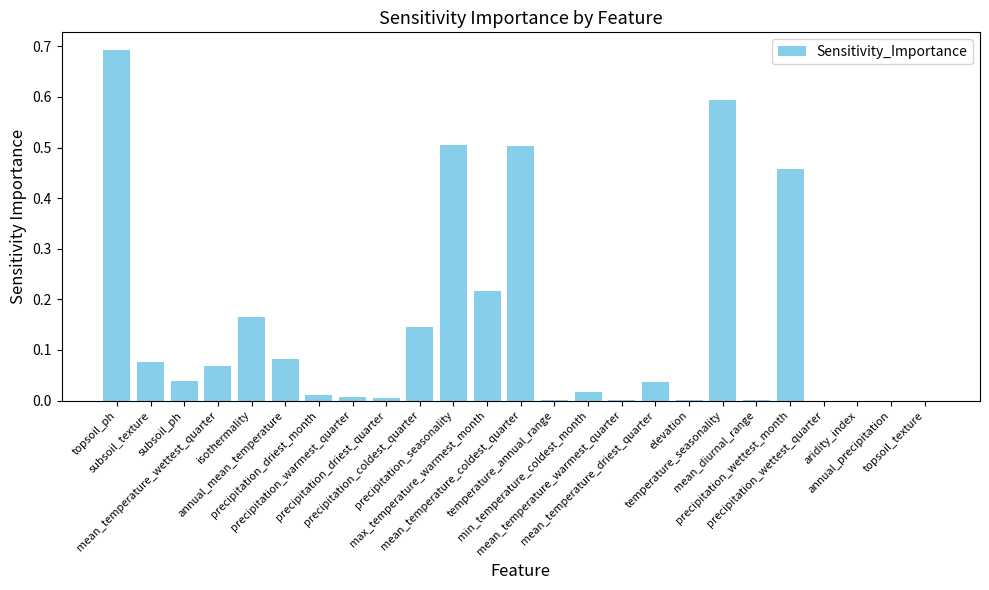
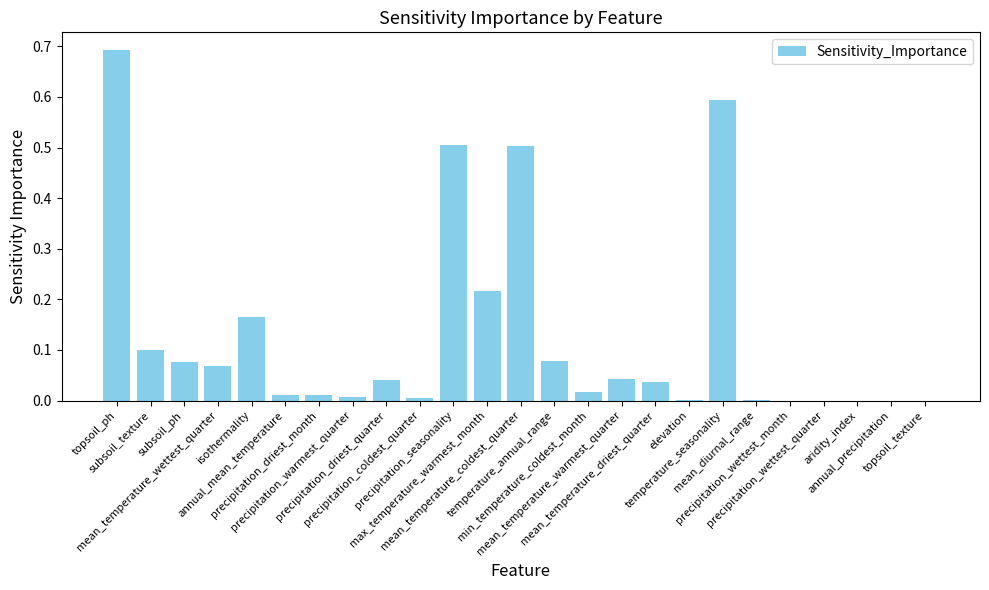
subsoil_texture: 0.08 -> 0.10
subsoil_ph: 0.04 -> 0.08
annual_mean_temperature: 0.08 -> 0.01
precipitation_driest_quarter: 0.01 -> 0.04
precipitation_coldest_quarter: 0.15 -> 0.00
temperature_annual_range: 0.00 -> 0.08
mean_temperature_warmest_quarter: 0.00 -> 0.04
precipitation_wettest_month: 0.46 -> 0.00
